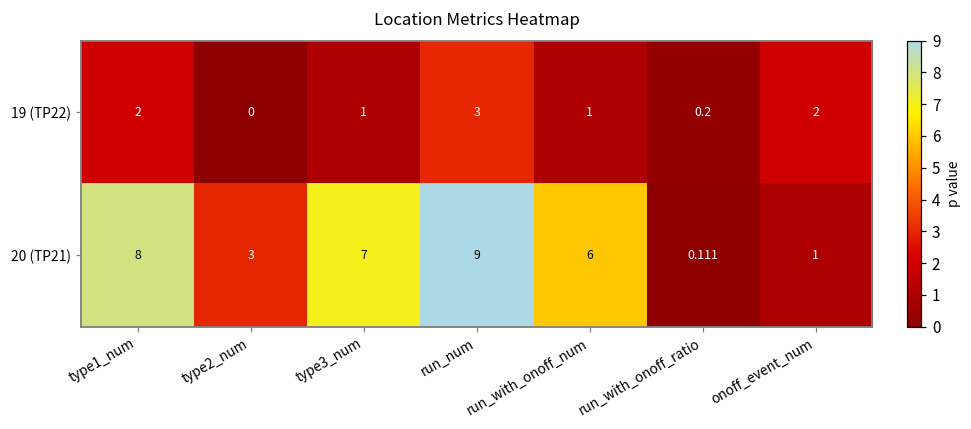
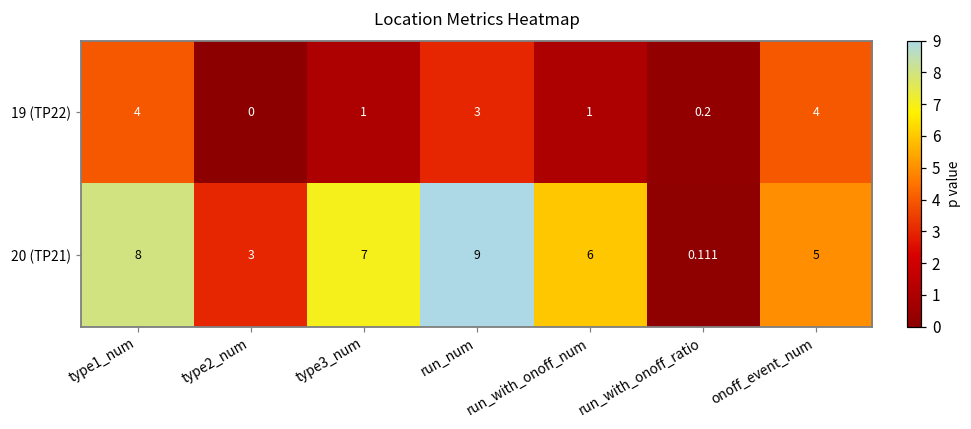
19 (TP22), type1_num: 2 -> 4
19 (TP22), onoff_event_num: 2 -> 4
20 (TP21), onoff_event_num: 1 -> 5
